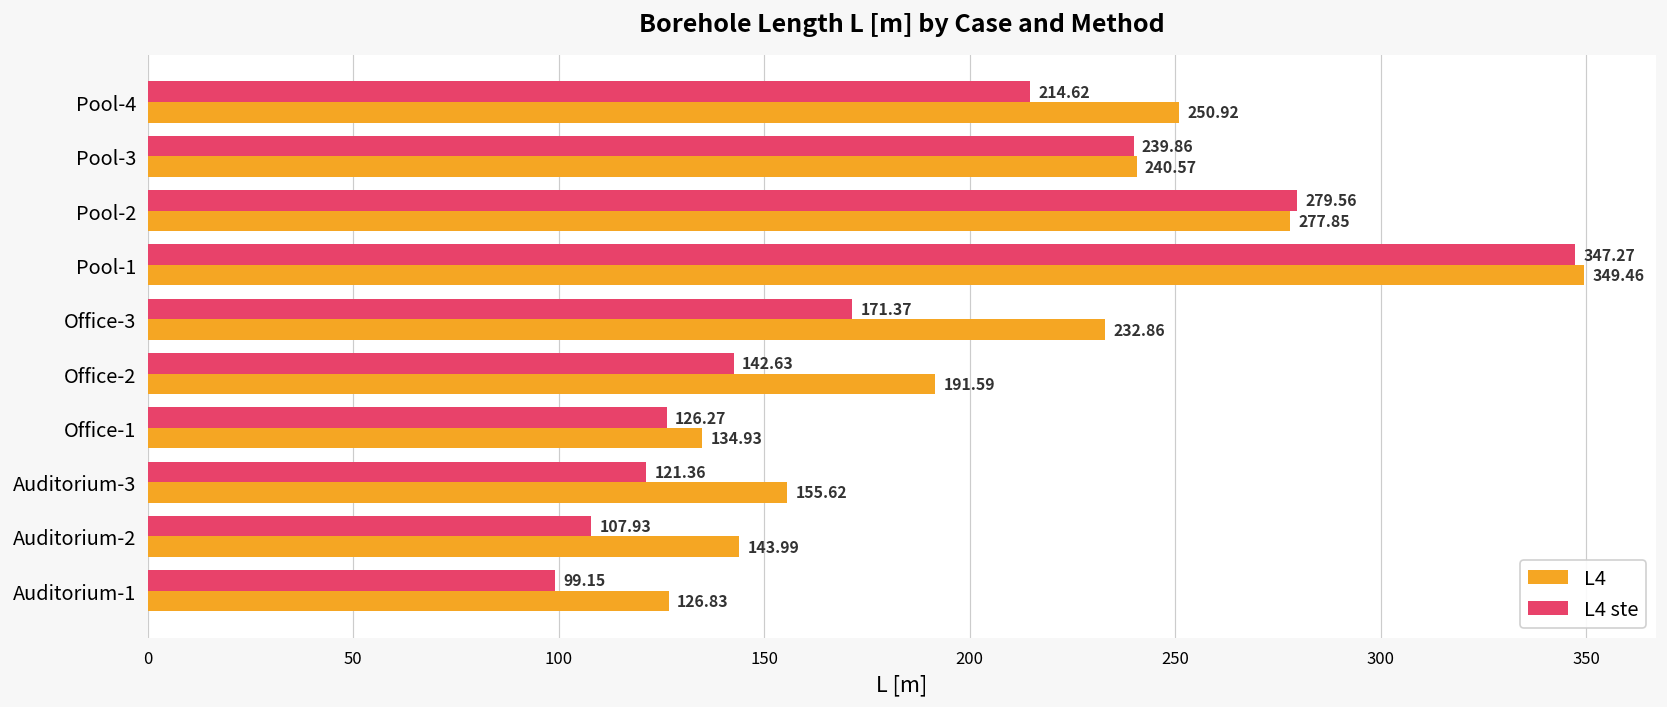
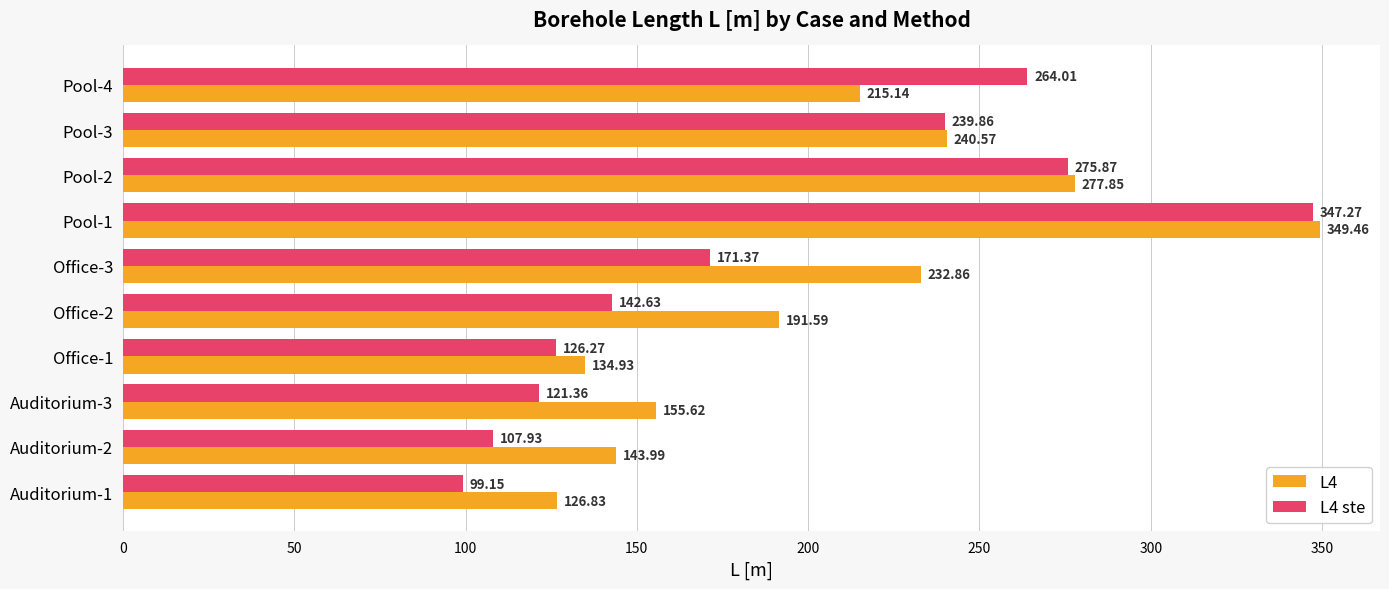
L4 ste, Pool-4: 214.62 -> 264.01
L4, Pool-4: 250.92 -> 215.14
L4 ste, Pool-2: 279.56 -> 275.87
